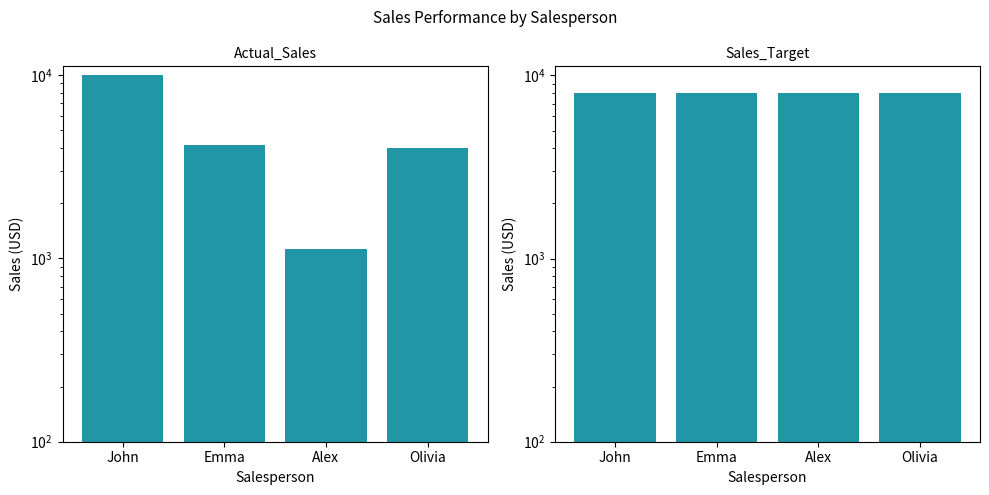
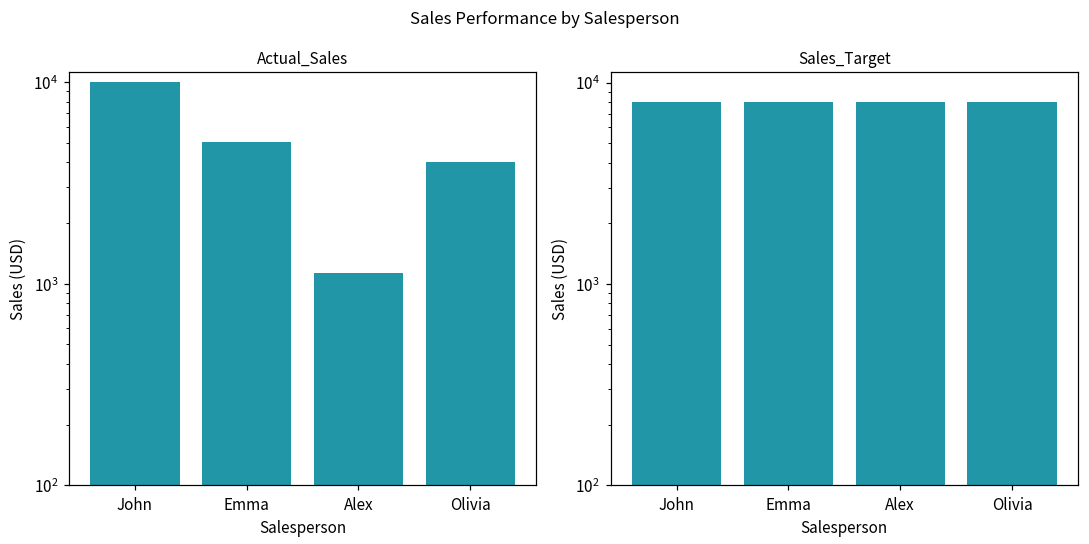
Actual_Sales, Emma: 4100 -> 5100
